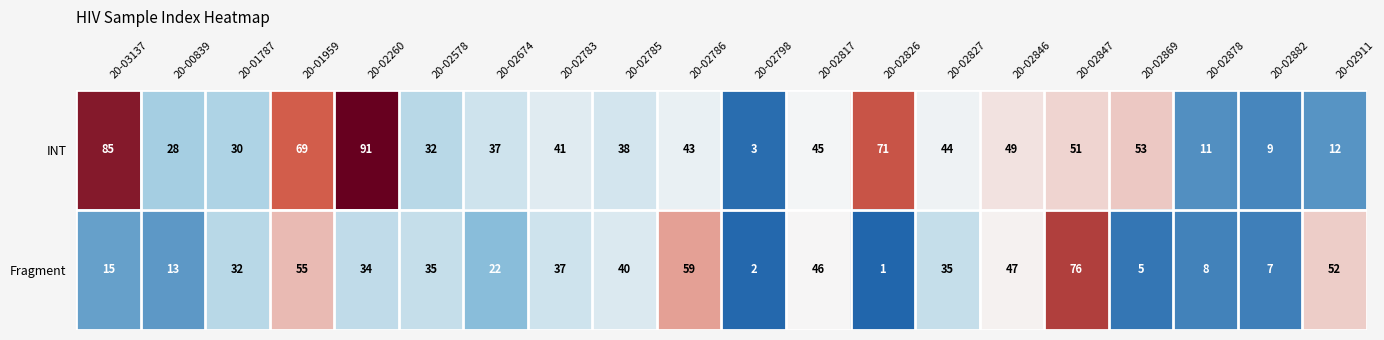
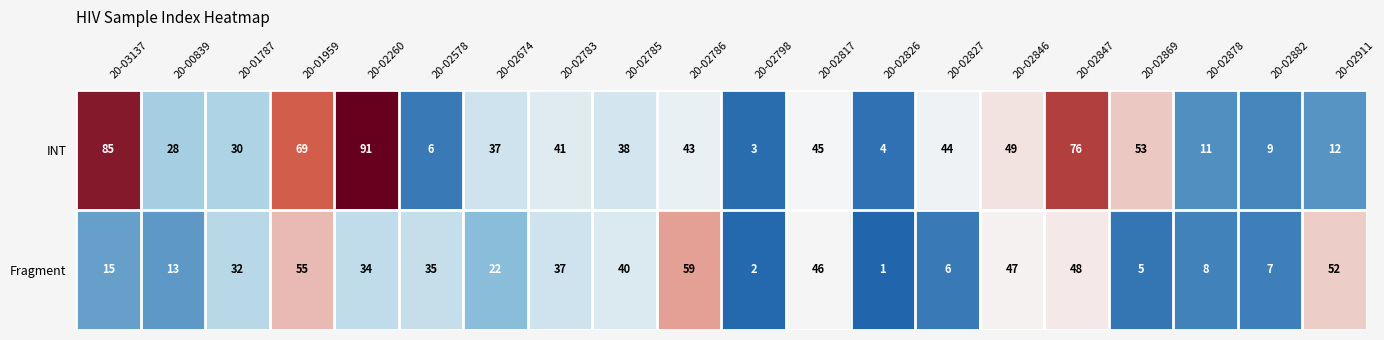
INT, 20-02578: 32 -> 6
INT, 20-02826: 71 -> 4
INT, 20-02847: 51 -> 76
Fragment, 20-02827: 35 -> 6
Fragment, 20-02847: 76 -> 48
